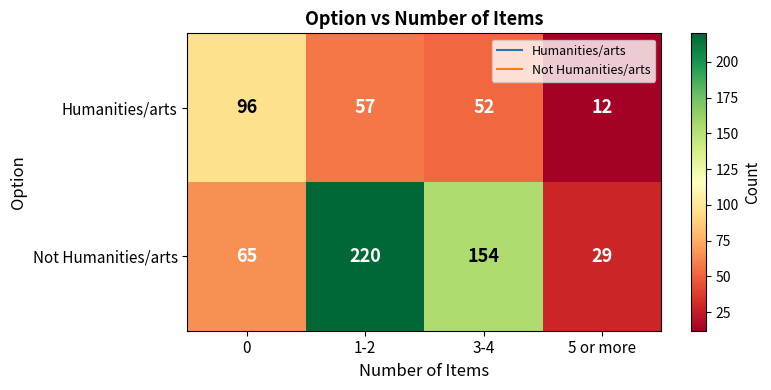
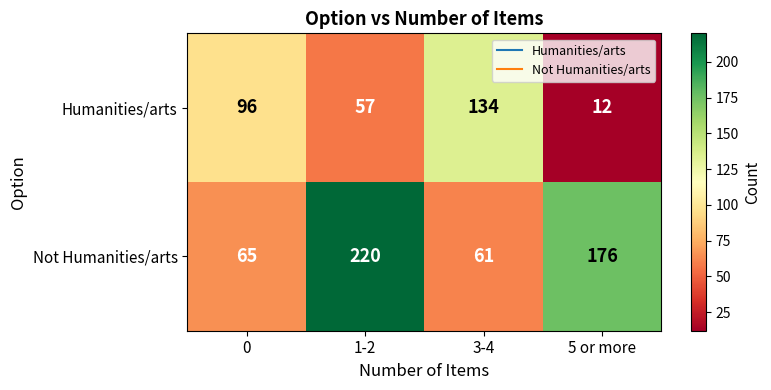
Humanities/arts, 3-4: 52 -> 134
Not Humanities/arts, 3-4: 154 -> 61
Not Humanities/arts, 5 or more: 29 -> 176
